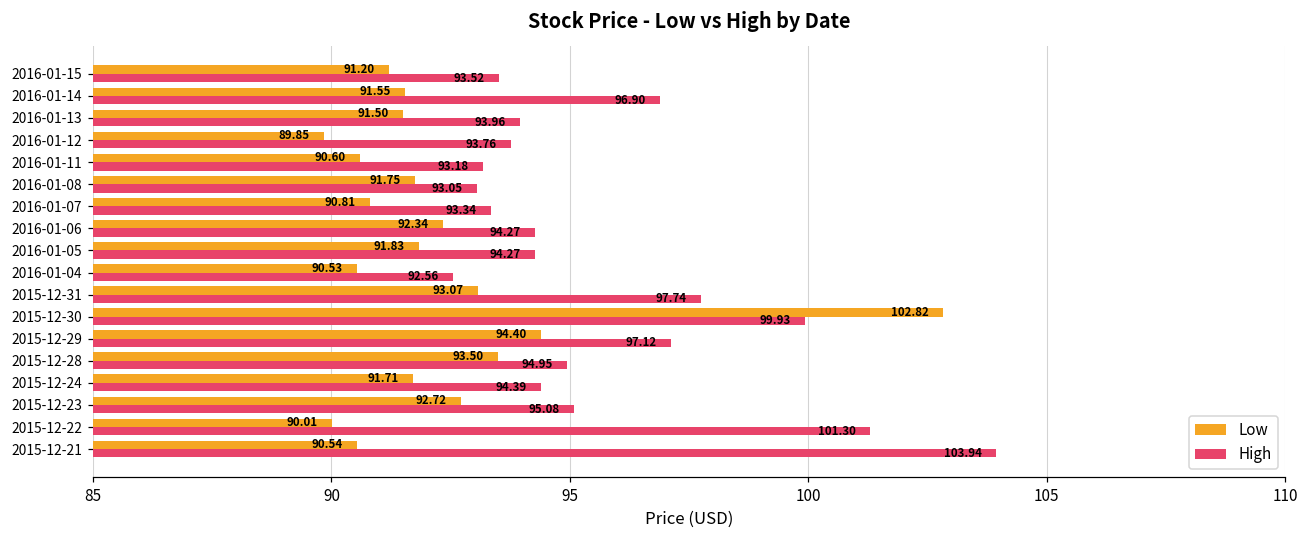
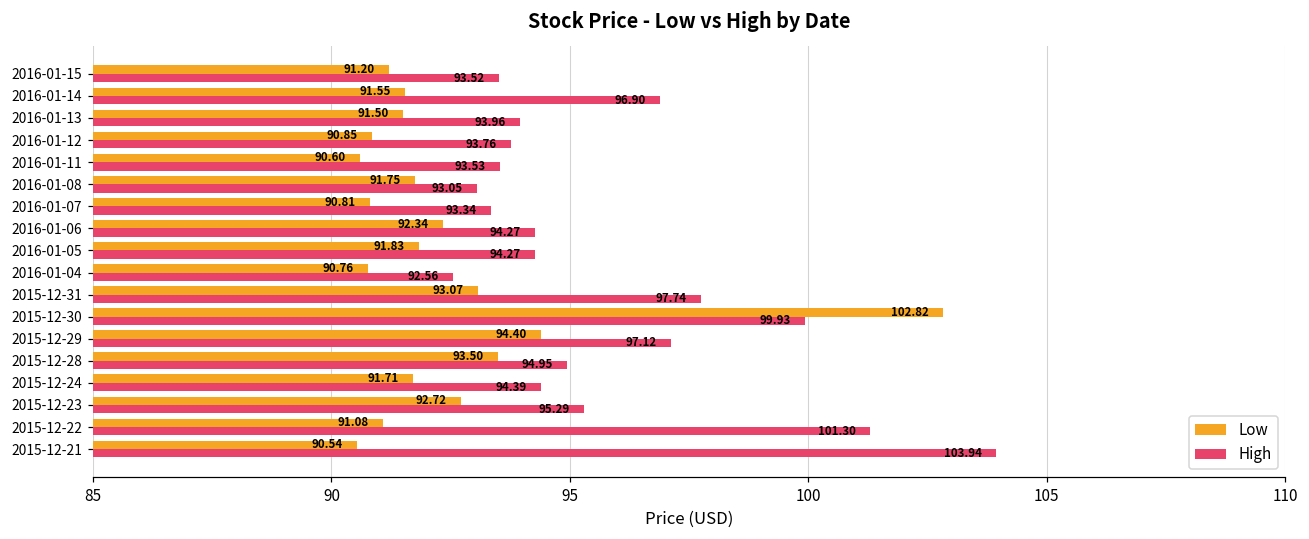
Low, 2016-01-12: 89.85 -> 90.85
High, 2016-01-11: 93.18 -> 93.53
Low, 2016-01-04: 90.53 -> 90.76
High, 2015-12-23: 95.08 -> 95.29
Low, 2015-12-22: 90.01 -> 91.08
